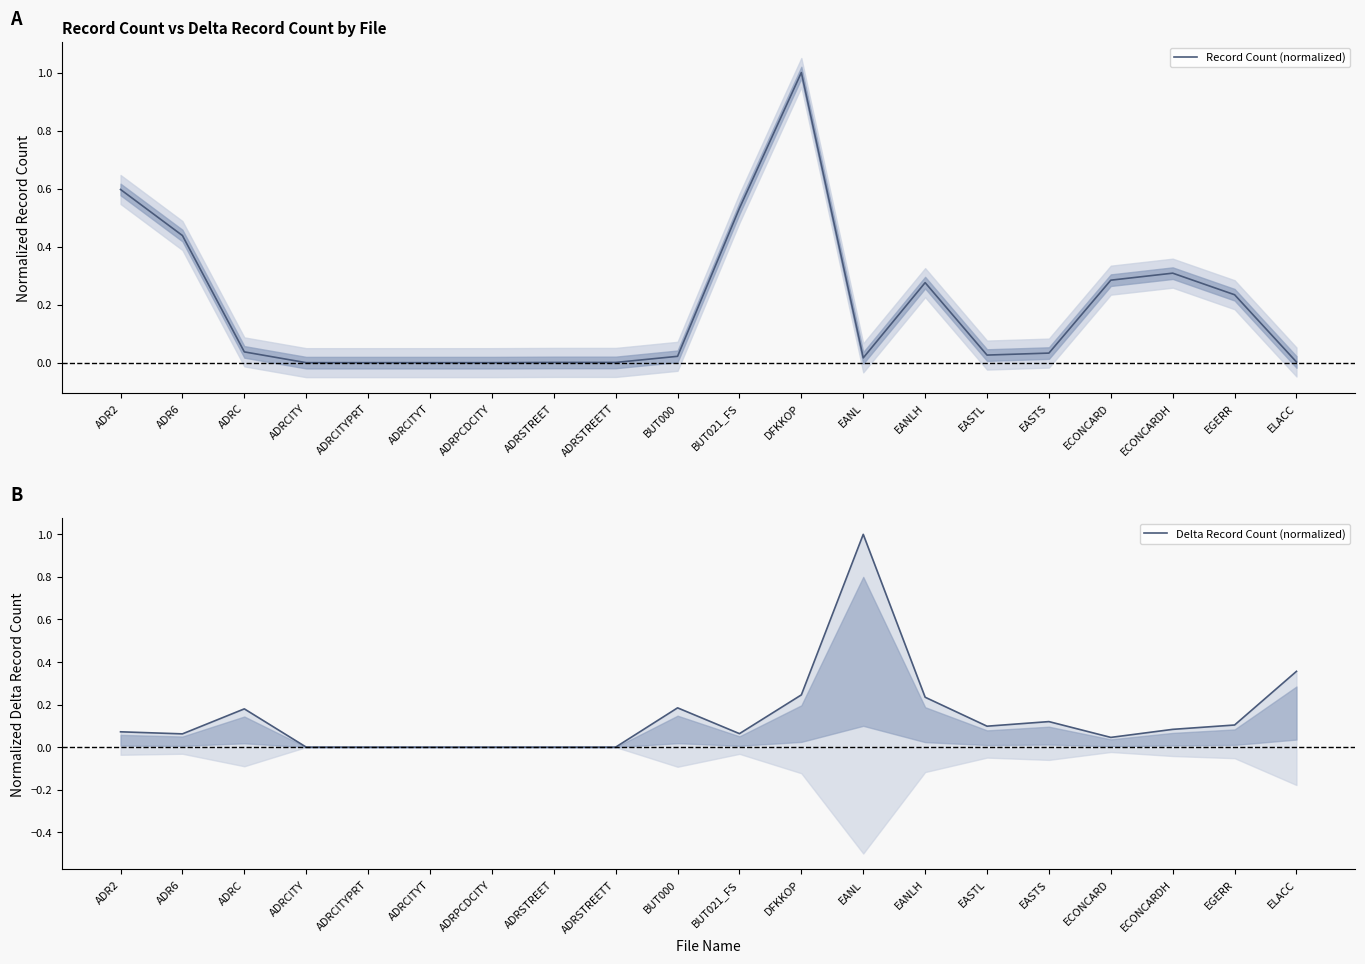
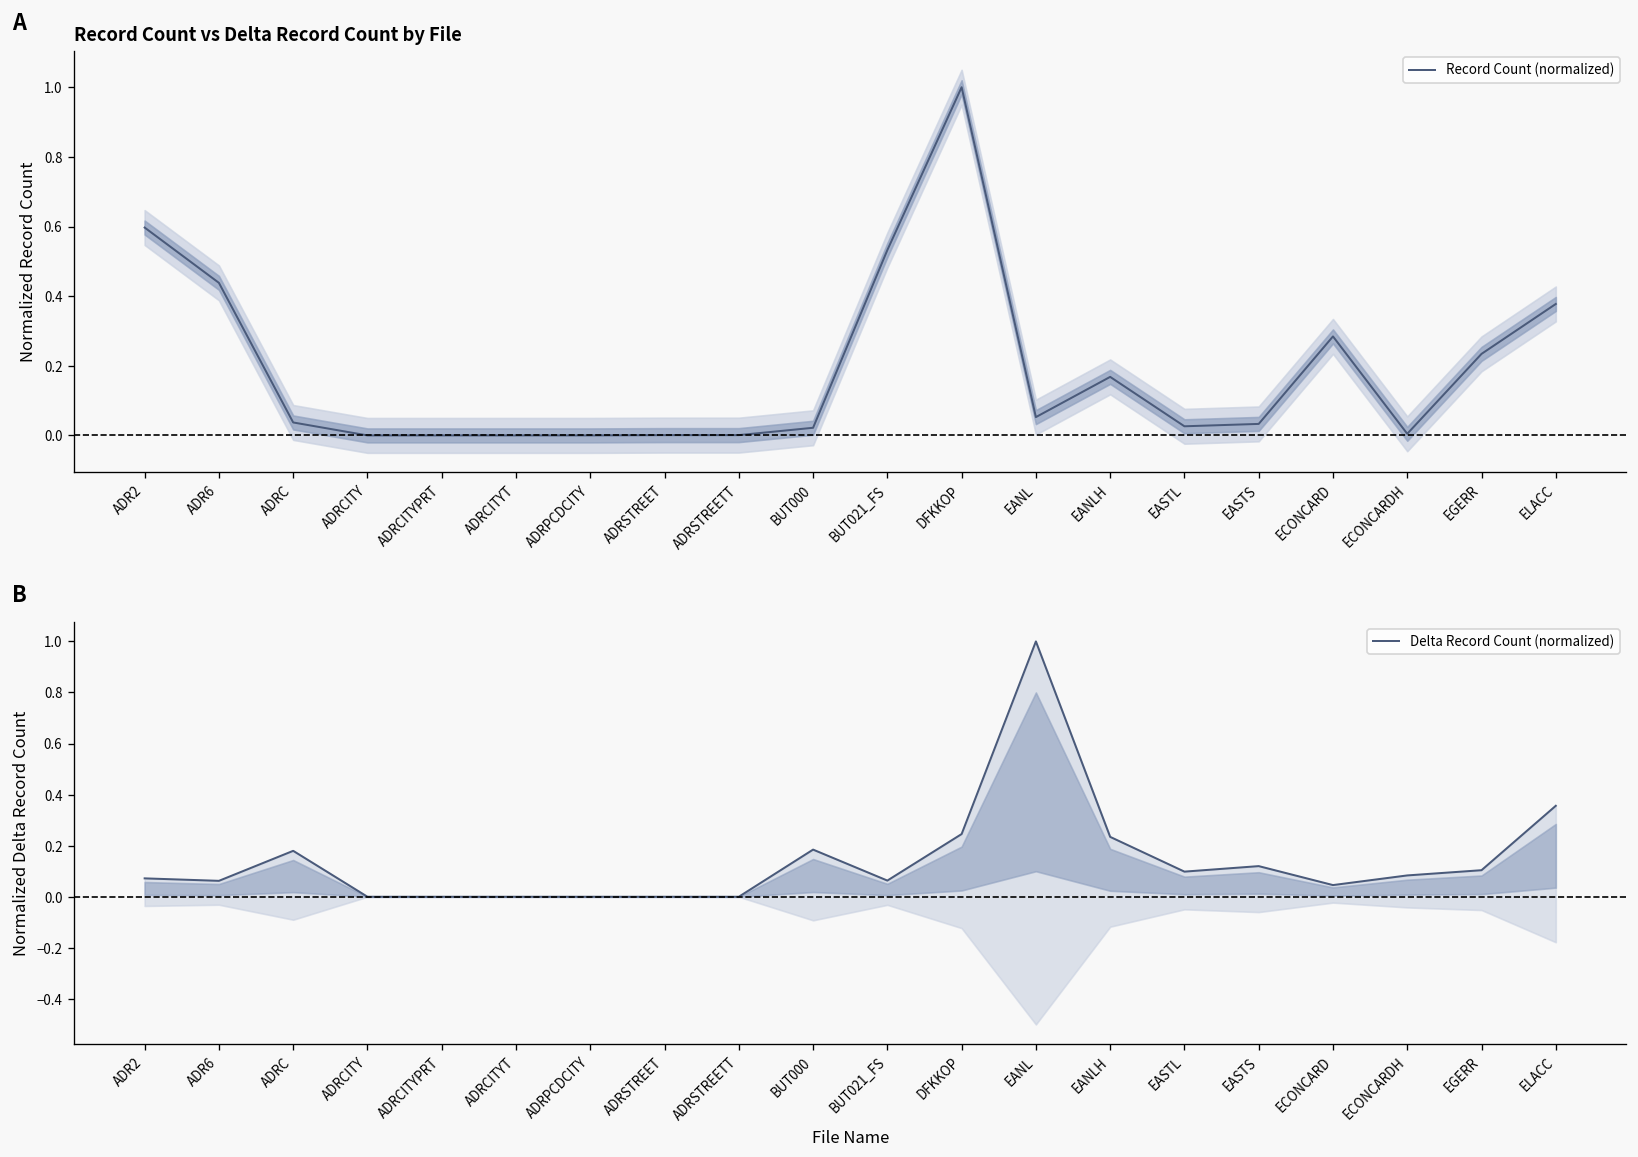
Record Count vs Delta Record Count by File, Record Count (normalized), EANL: 0.02 -> 0.05
Record Count vs Delta Record Count by File, Record Count (normalized), EANLH: 0.28 -> 0.17
Record Count vs Delta Record Count by File, Record Count (normalized), ECONCARDH: 0.31 -> 0.00
Record Count vs Delta Record Count by File, Record Count (normalized), ELACC: 0.00 -> 0.38
